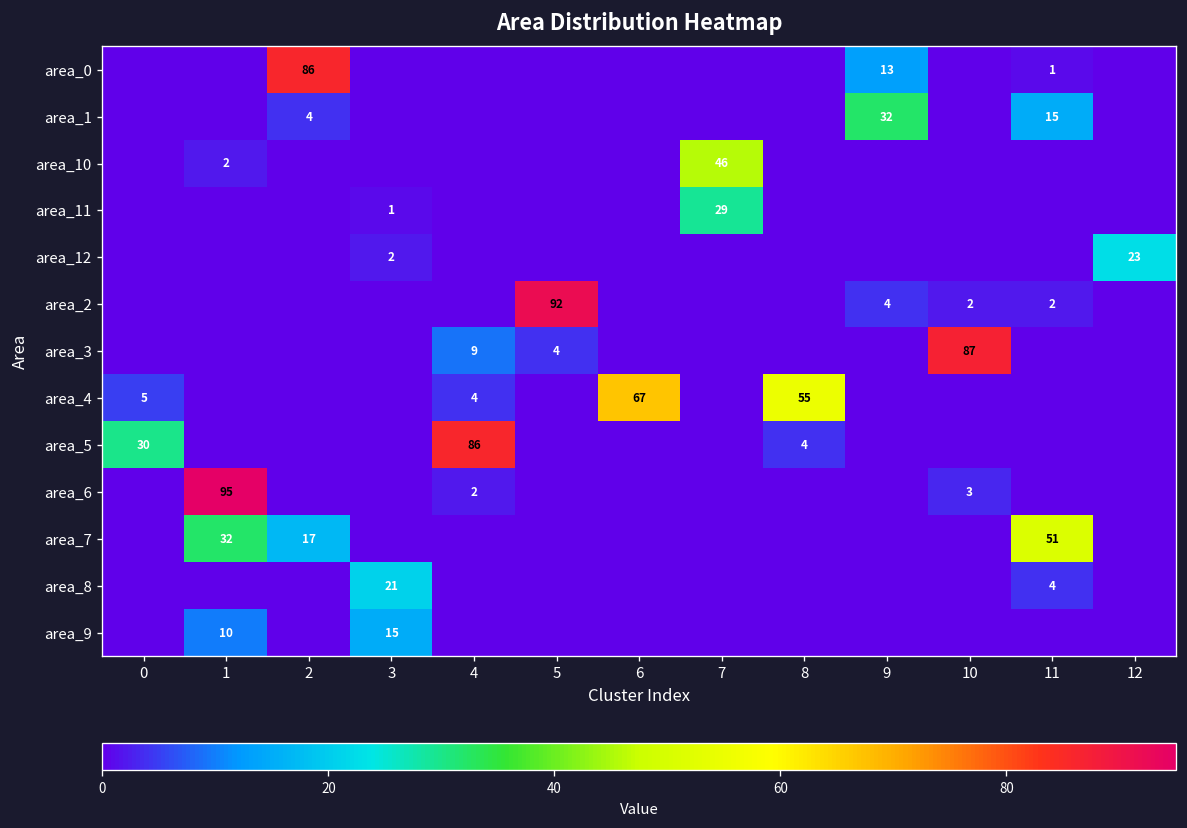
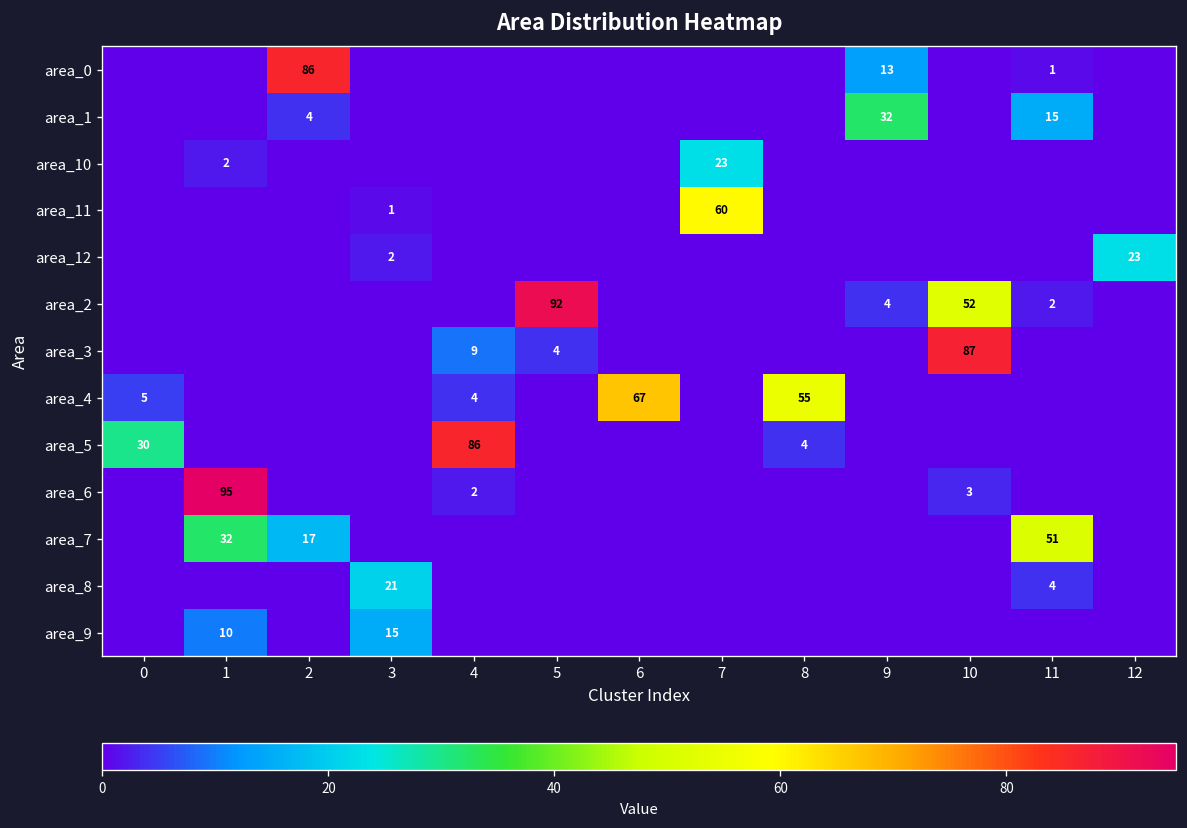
area_10, 7: 46 -> 23
area_11, 7: 29 -> 60
area_2, 10: 2 -> 52
